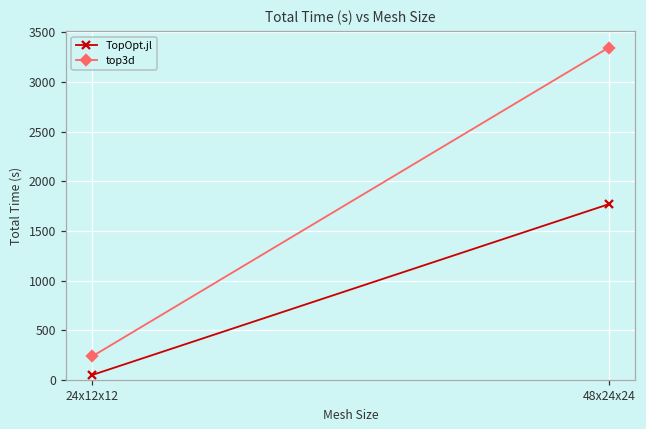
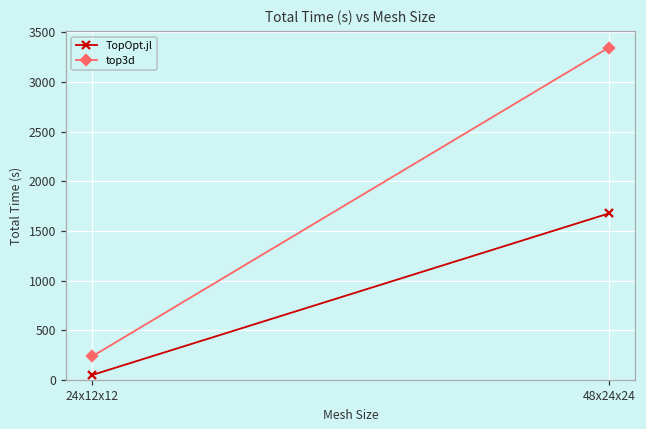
TopOpt.jl, 48x24x24: 1800 -> 1700
